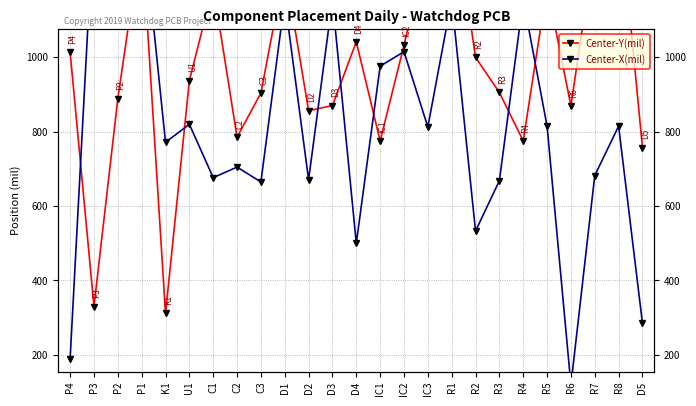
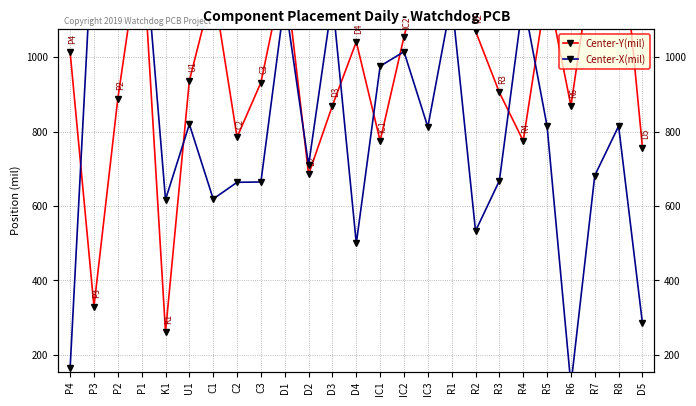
Center-X(mil), P4: 190 -> 160
Center-Y(mil), K1: 310 -> 260
Center-X(mil), K1: 770 -> 620
Center-X(mil), C1: 680 -> 620
Center-X(mil), C2: 700 -> 660
Center-Y(mil), C3: 900 -> 930
Center-Y(mil), D2: 860 -> 690
Center-X(mil), D2: 670 -> 710
Center-Y(mil), IC2: 1030 -> 1050
Center-Y(mil), R2: 1000 -> 1070
